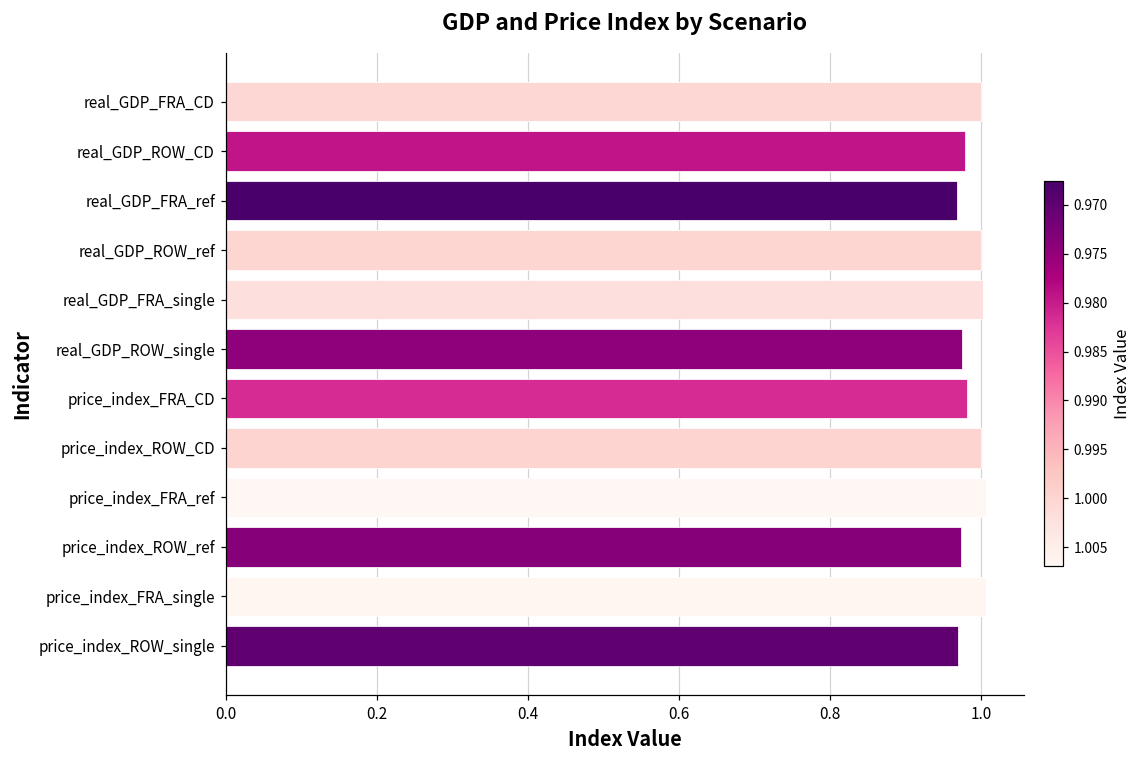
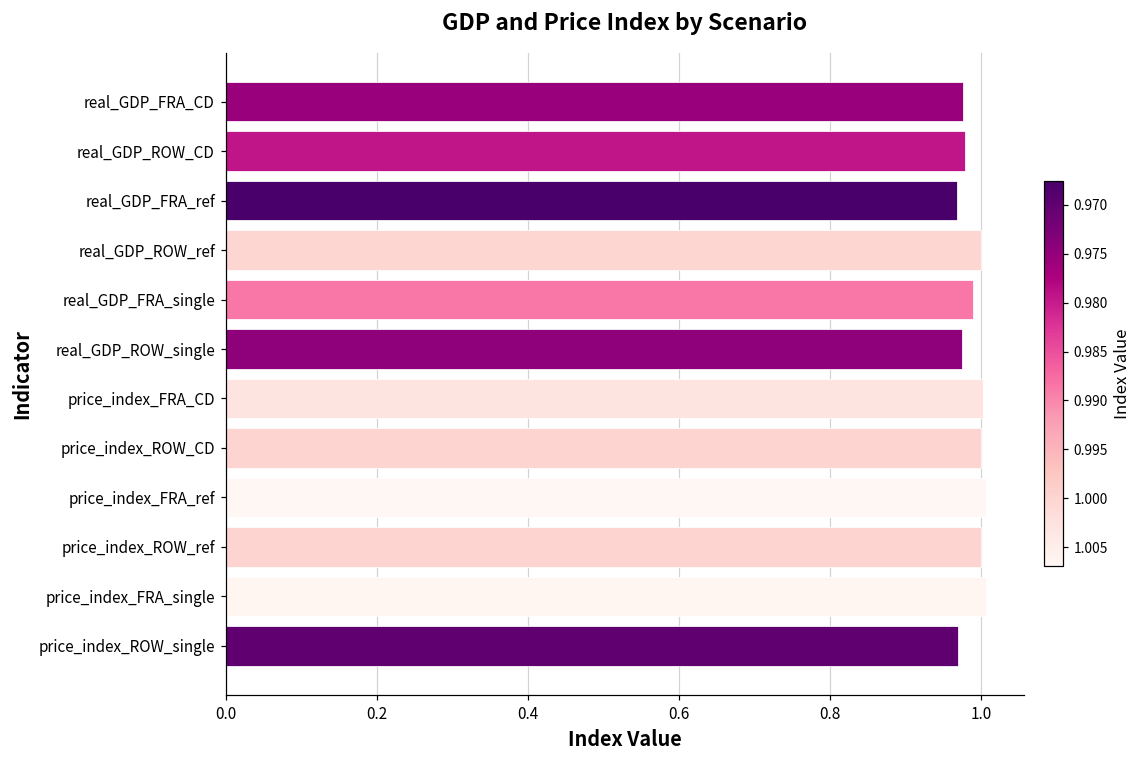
real_GDP_FRA_CD: 1.00 -> 0.98
real_GDP_FRA_single: 1.00 -> 0.99
price_index_FRA_CD: 0.98 -> 1.00
price_index_ROW_ref: 0.97 -> 1.00
